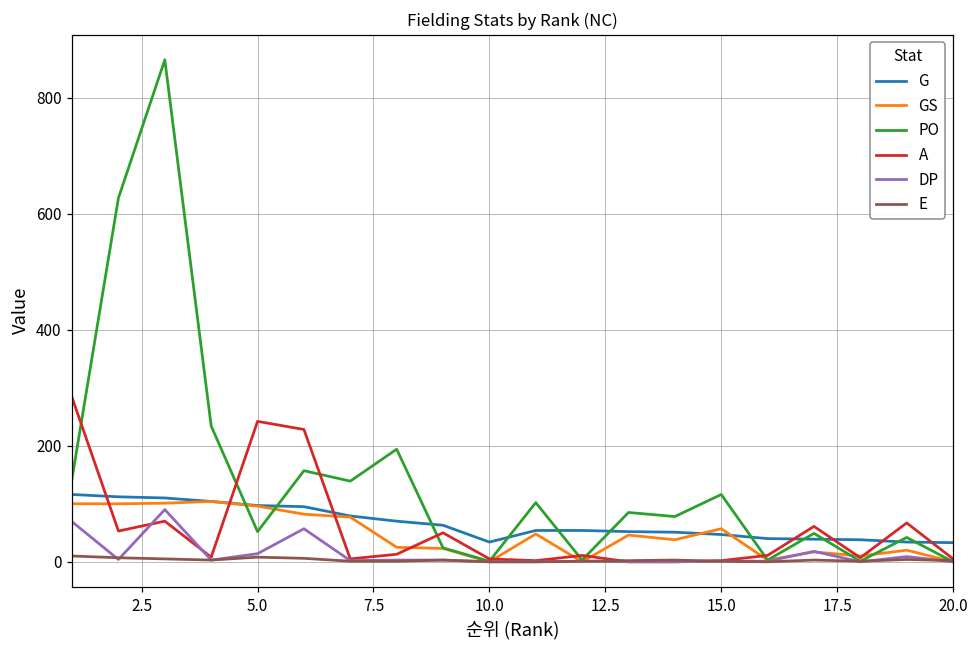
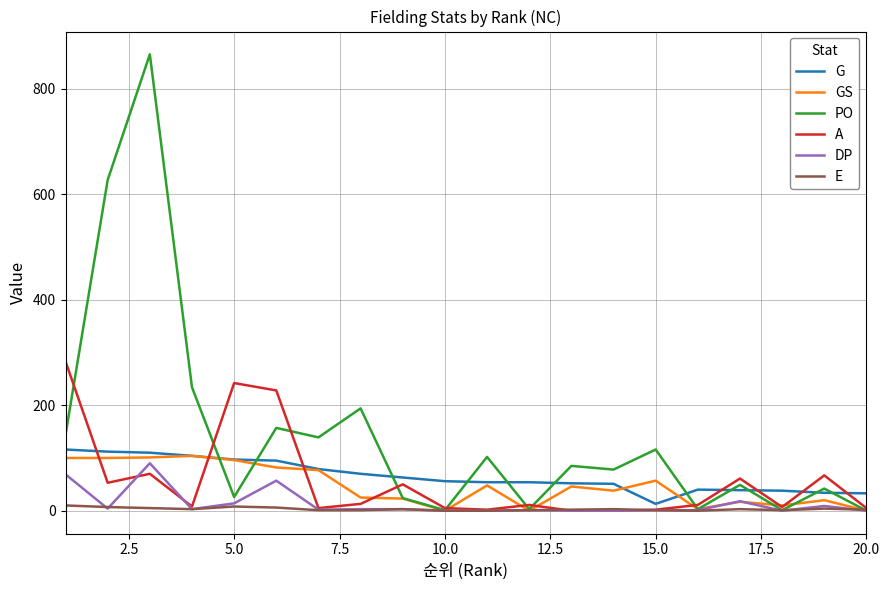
PO, 5.0: 50 -> 30
G, 10.0: 30 -> 60
G, 15.0: 50 -> 10
